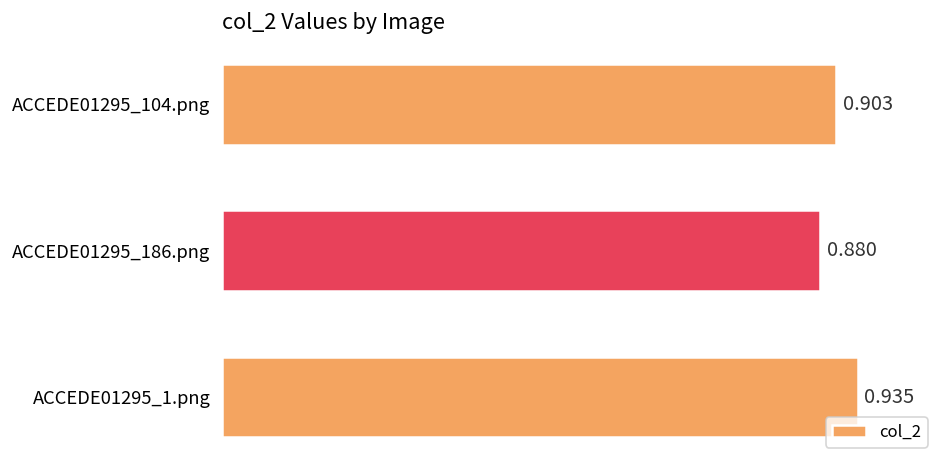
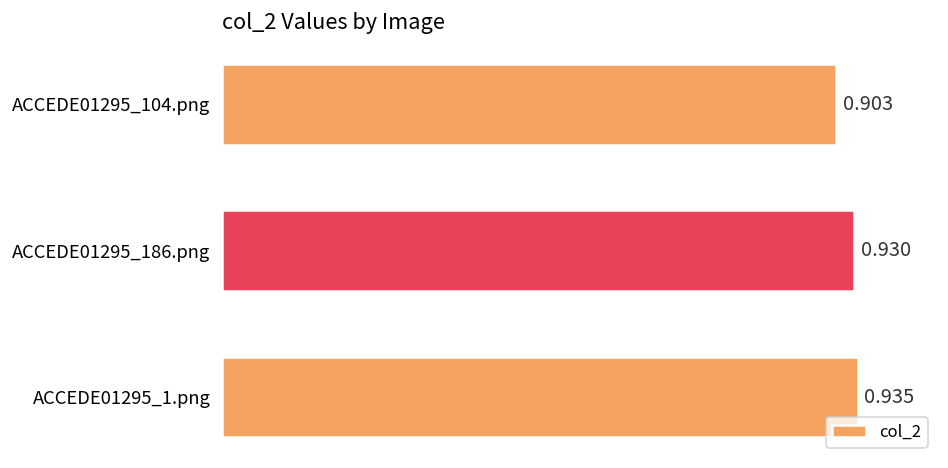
ACCEDE01295_186.png: 0.880 -> 0.930
